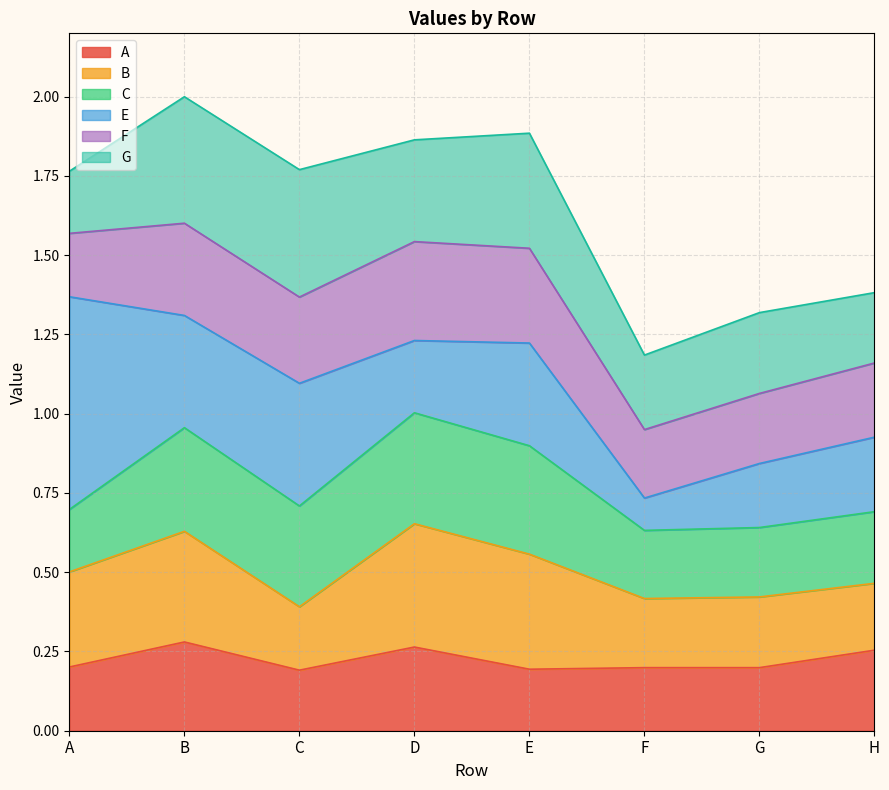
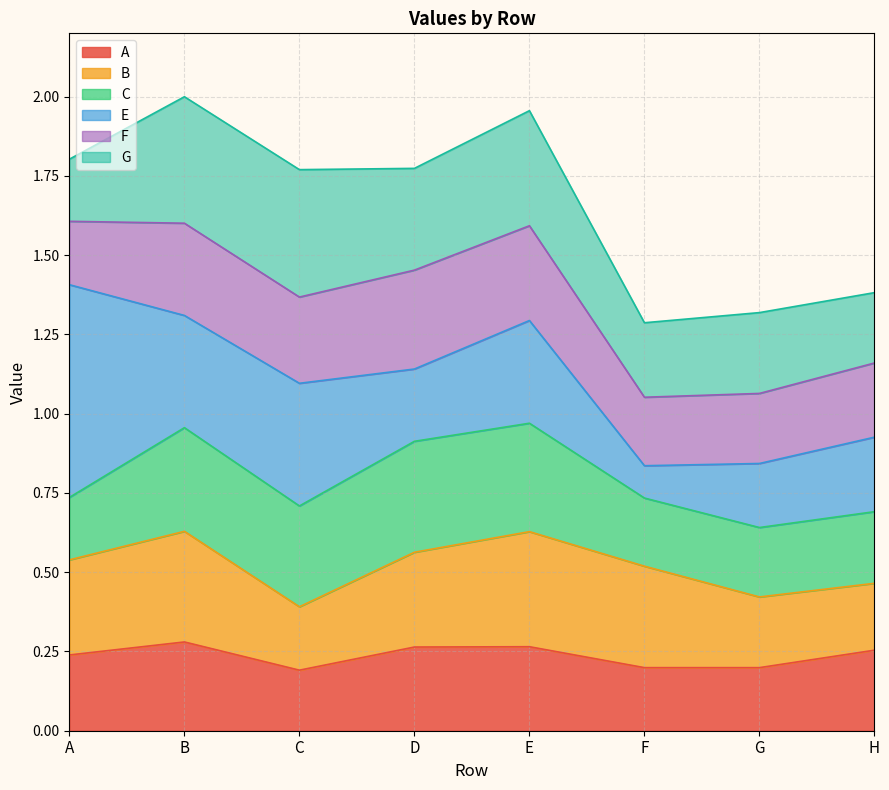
A, A: 0.20 -> 0.24
B, D: 0.39 -> 0.30
A, E: 0.19 -> 0.27
B, F: 0.22 -> 0.32
